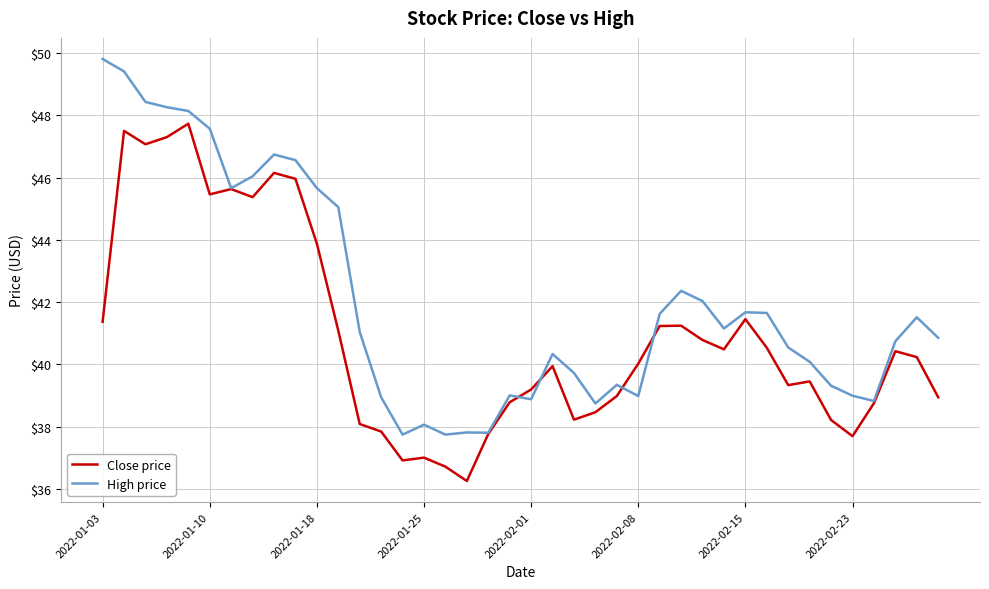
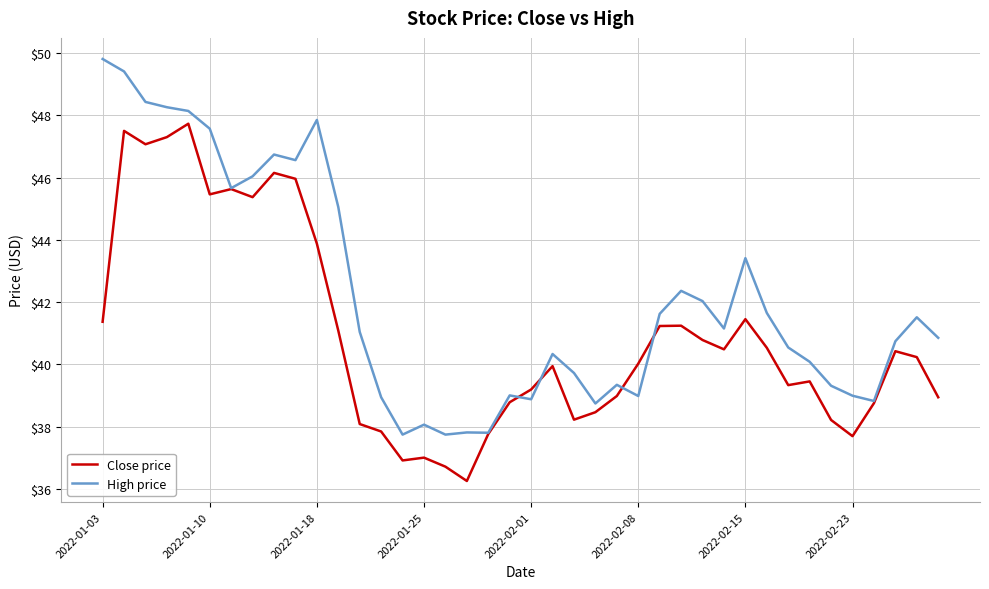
High price, 2022-01-18: $45.7 -> $47.9
High price, 2022-02-15: $41.7 -> $43.4
